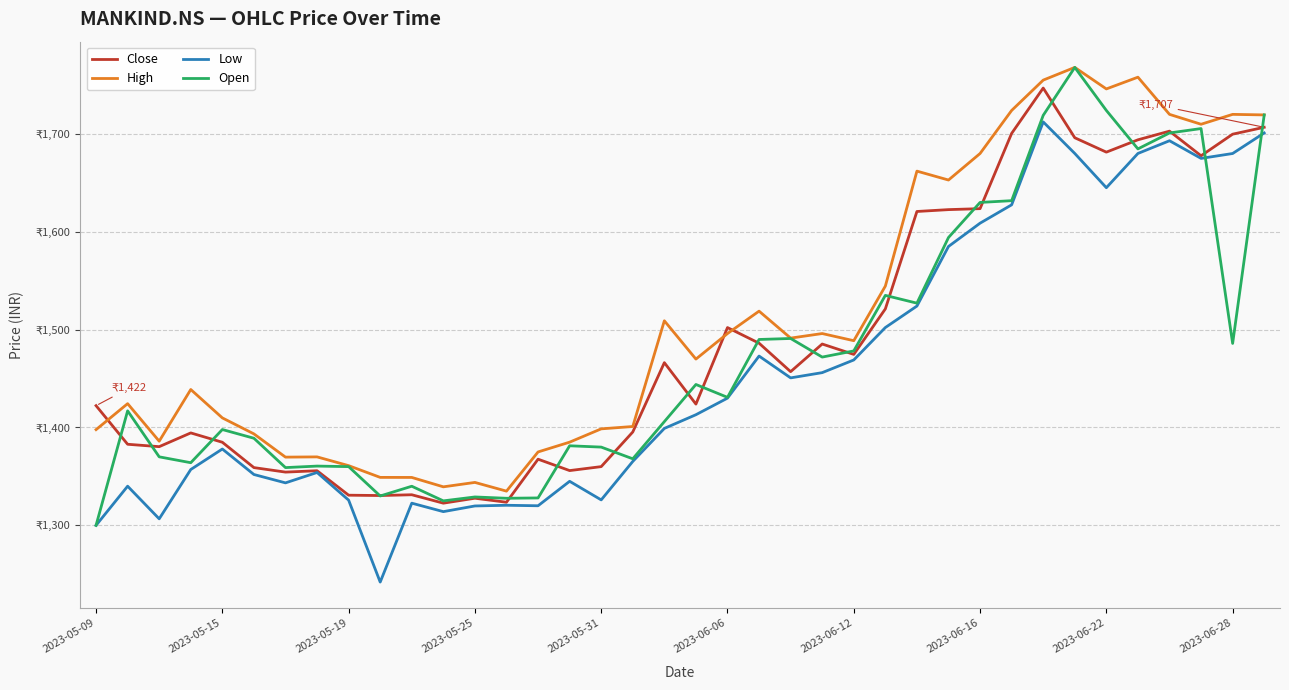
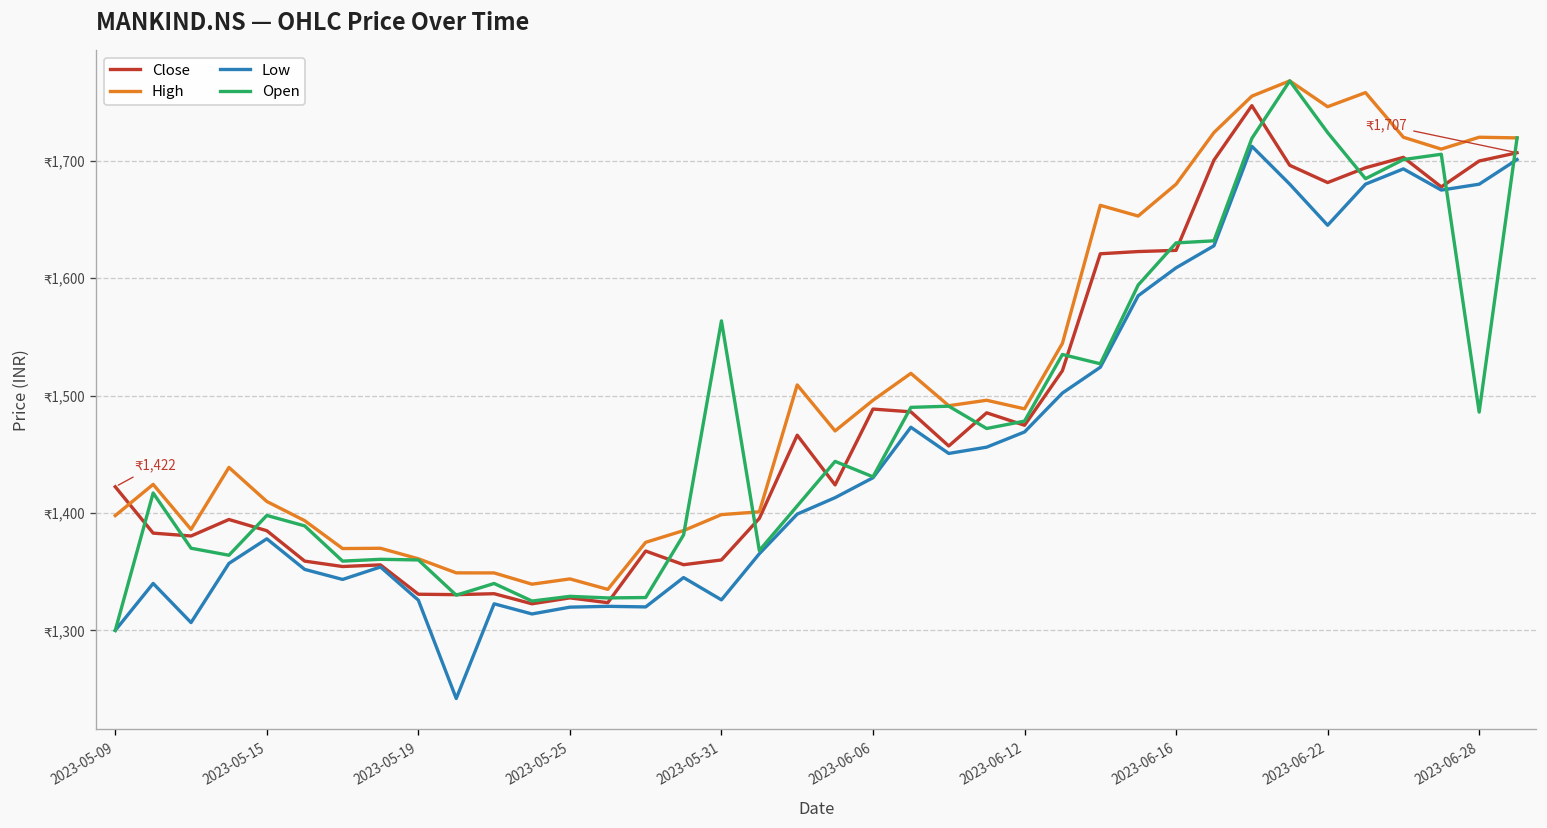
Open, 2023-05-31: ₹1,380 -> ₹1,560
Close, 2023-06-06: ₹1,500 -> ₹1,490
